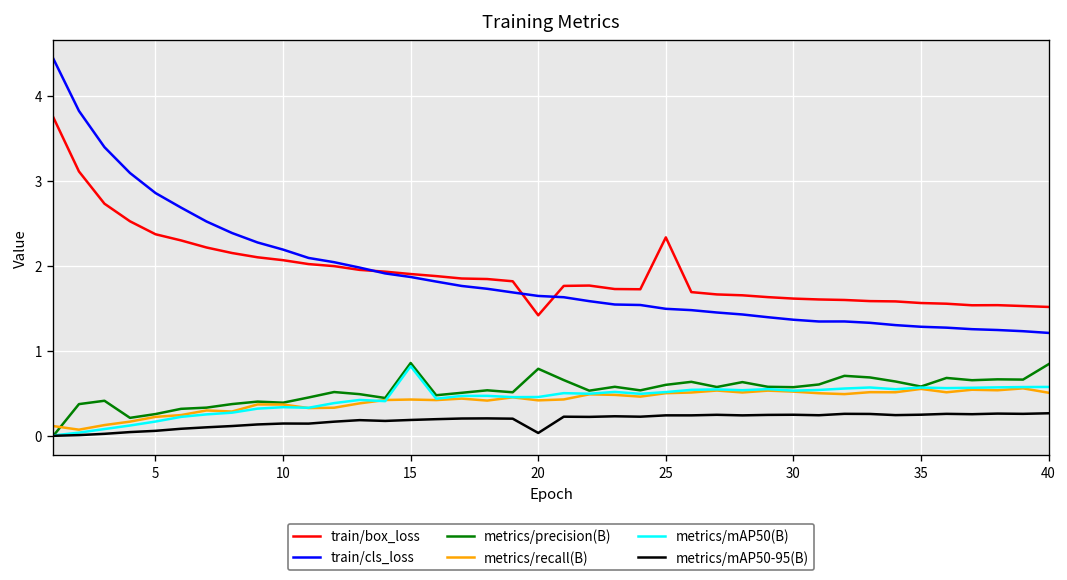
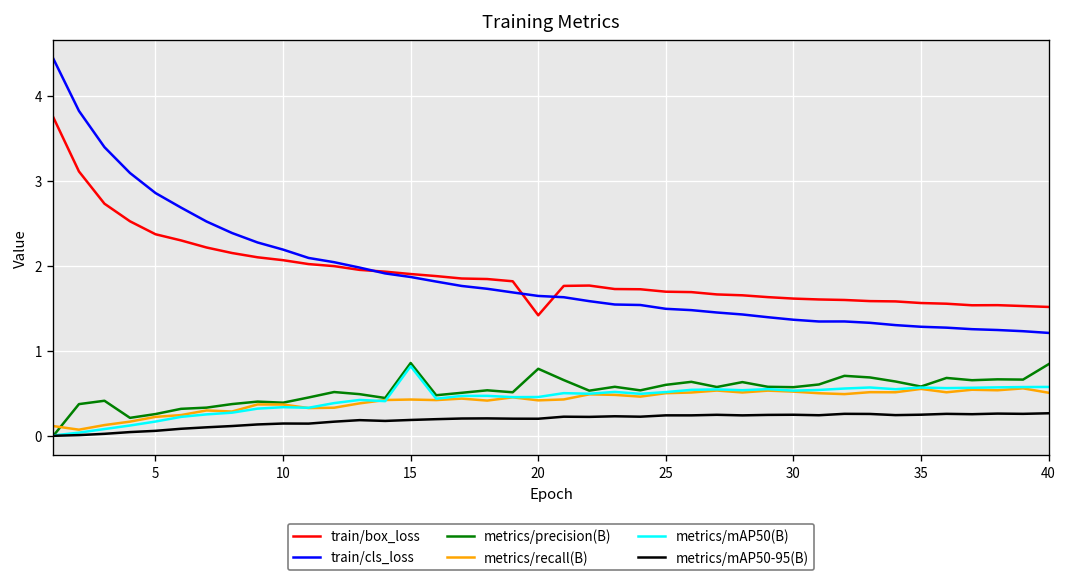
metrics/mAP50-95(B), 20: 0.0 -> 0.2
train/box_loss, 25: 2.3 -> 1.7
